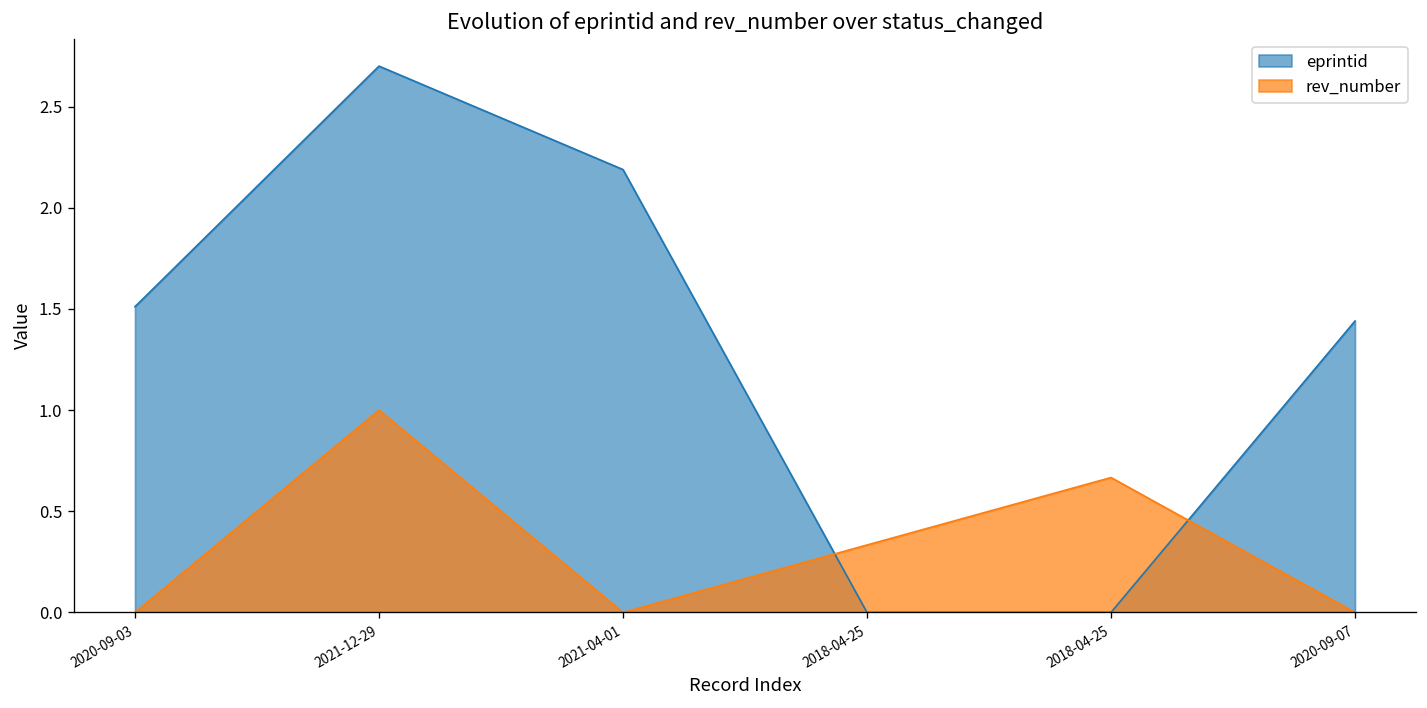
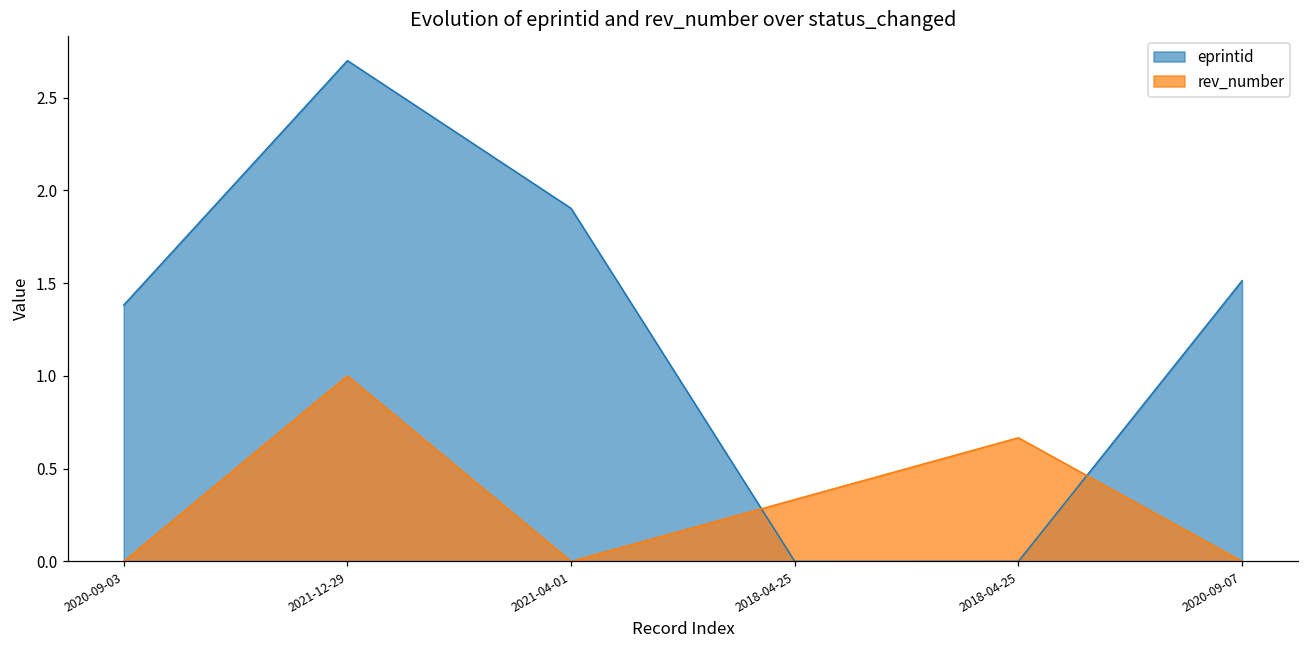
eprintid, 2020-09-03: 1.51 -> 1.38
eprintid, 2021-04-01: 2.19 -> 1.90
eprintid, 2020-09-07: 1.44 -> 1.51
